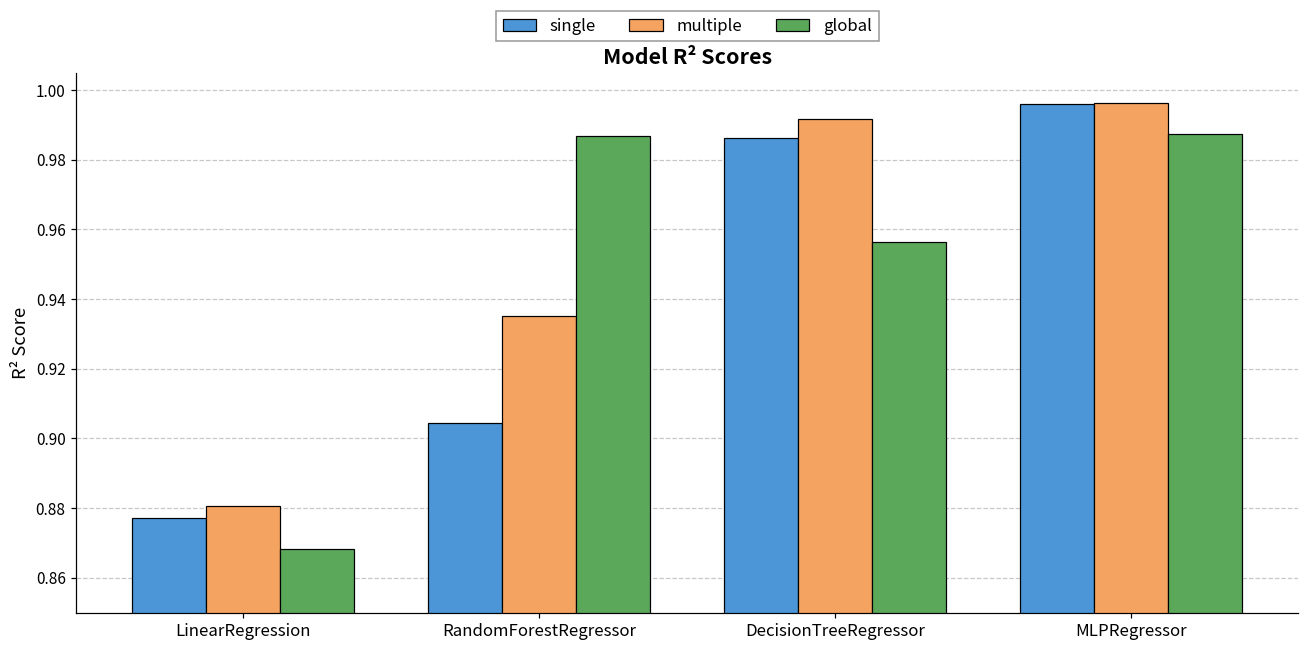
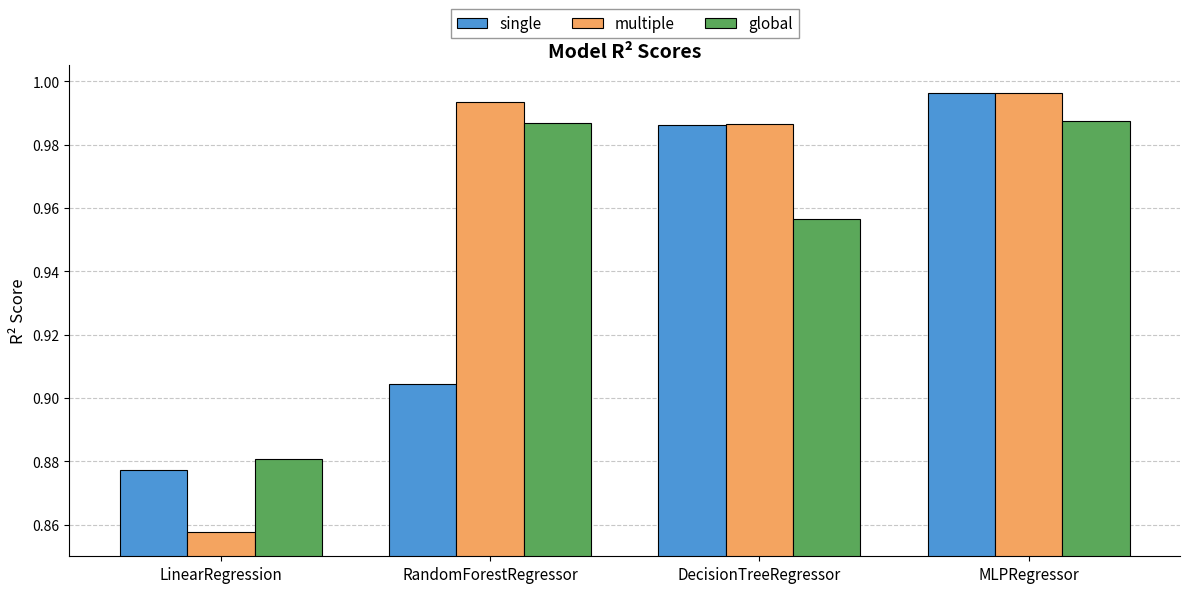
multiple, LinearRegression: 0.881 -> 0.858
global, LinearRegression: 0.868 -> 0.881
multiple, RandomForestRegressor: 0.935 -> 0.993
multiple, DecisionTreeRegressor: 0.992 -> 0.987
